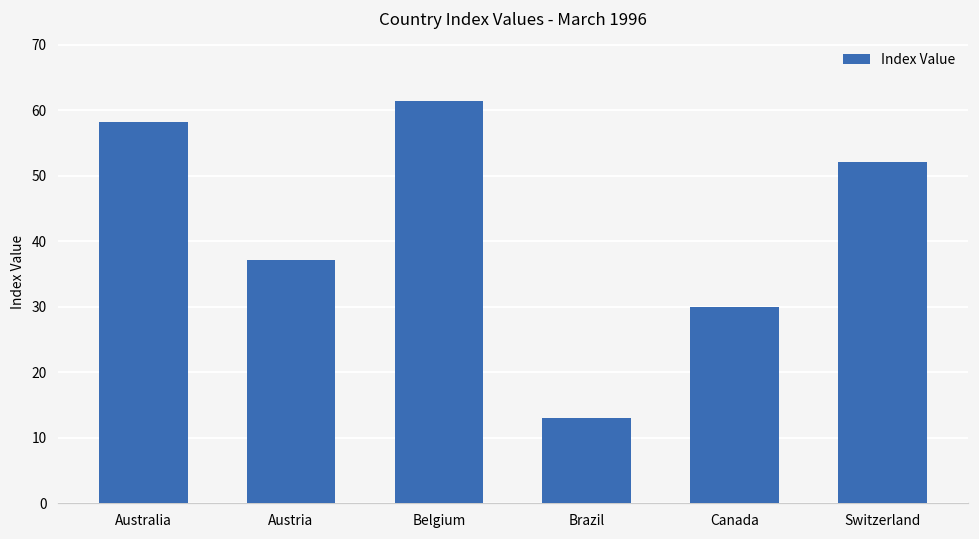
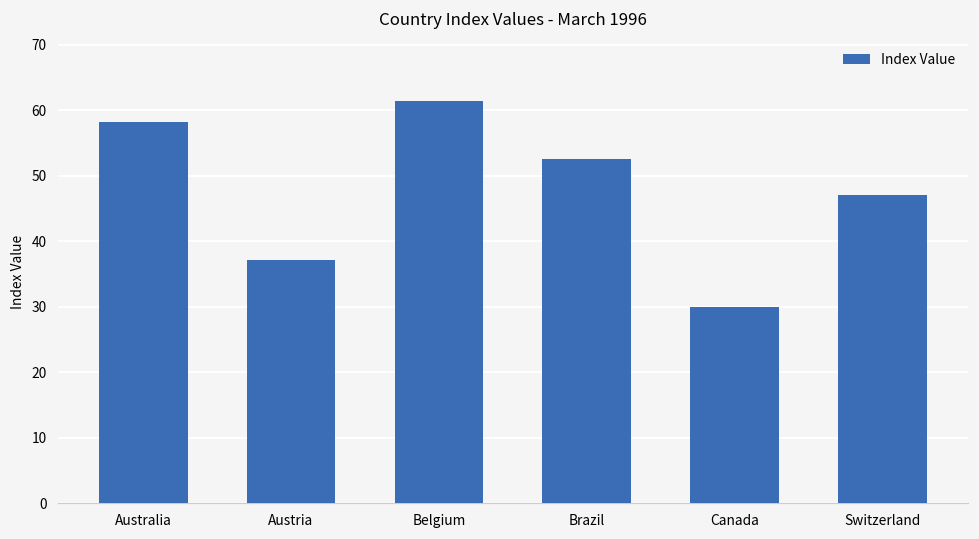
Brazil: 13 -> 53
Switzerland: 52 -> 47
